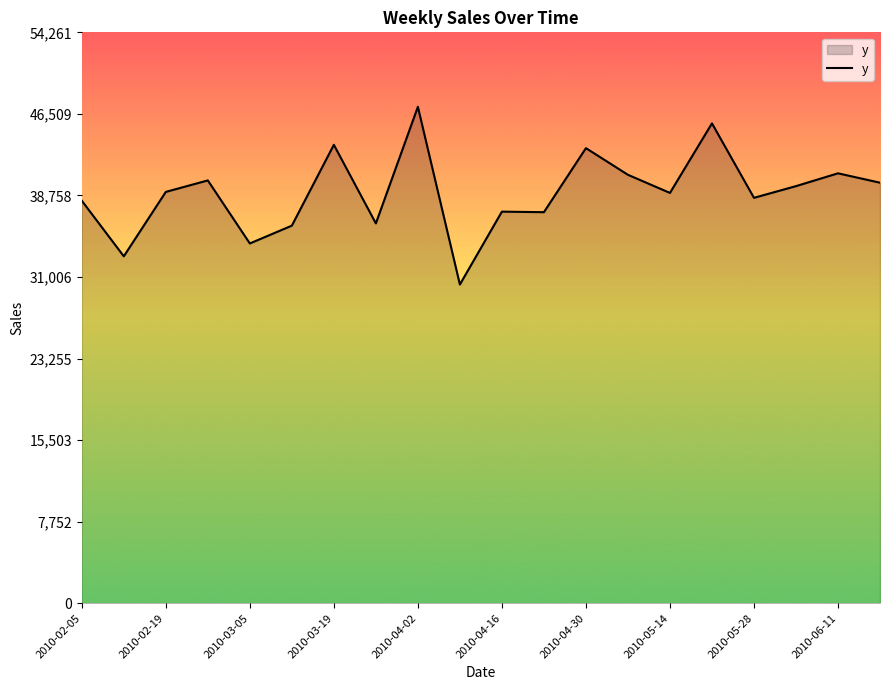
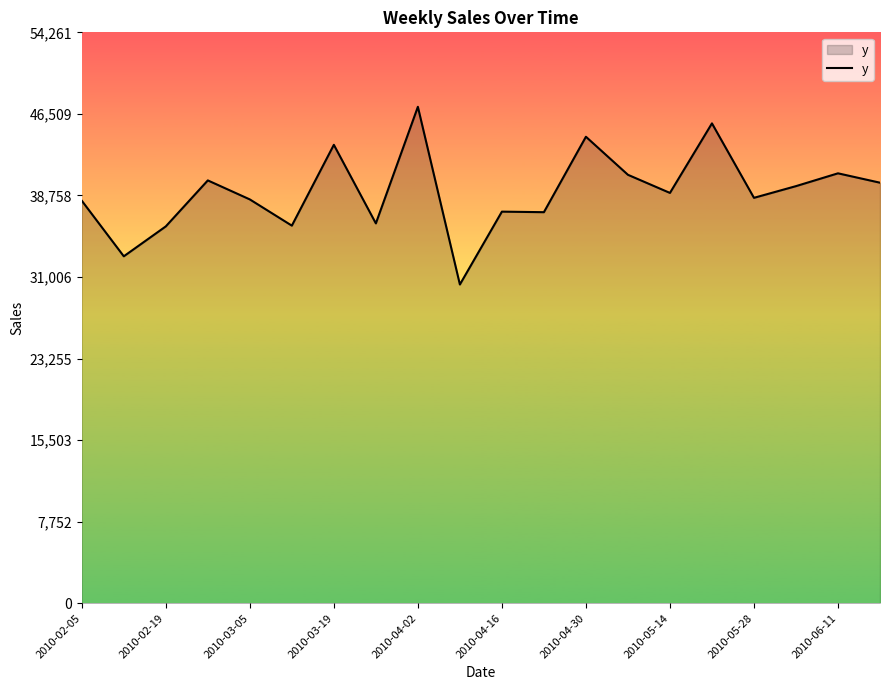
2010-02-19: 39,100 -> 35,800
2010-03-05: 34,200 -> 38,400
2010-04-30: 43,300 -> 44,300
